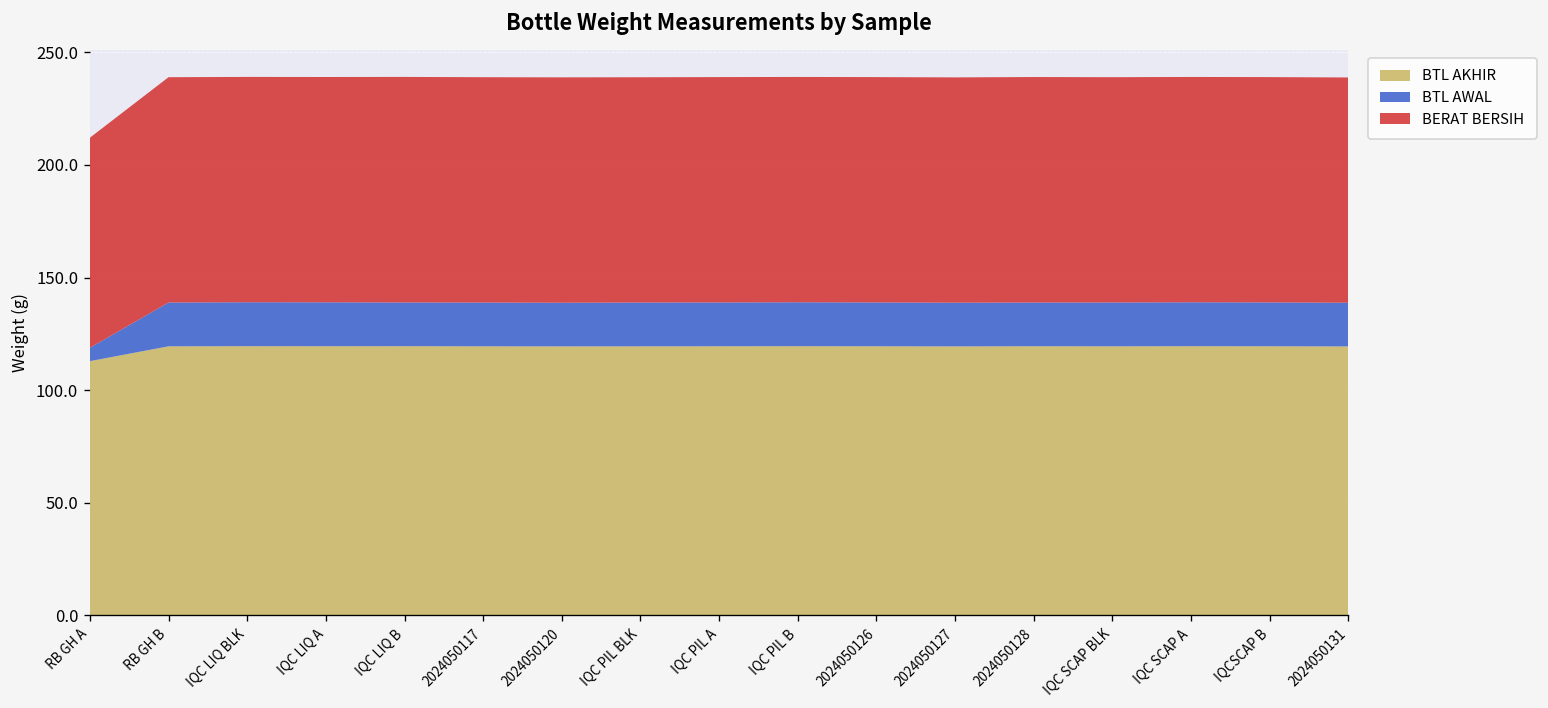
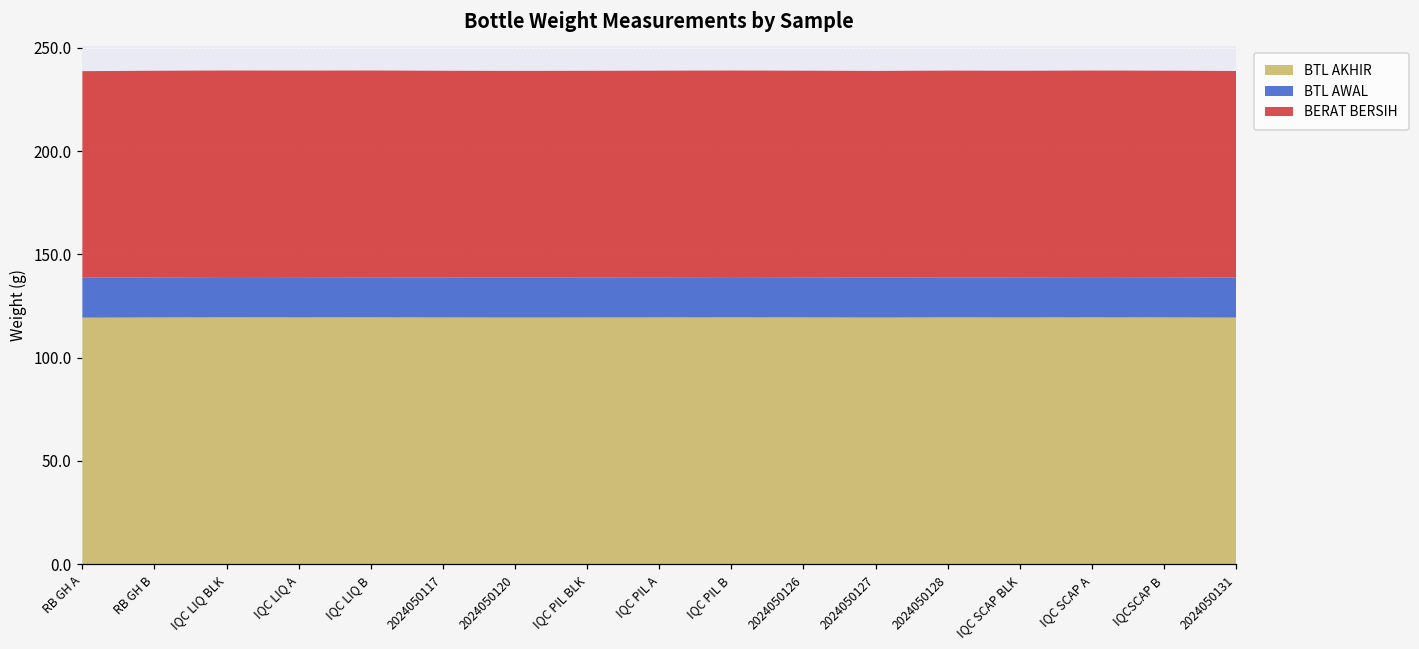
BTL AKHIR, RB GH A: 113 -> 119
BTL AWAL, RB GH A: 6 -> 19
BERAT BERSIH, RB GH A: 93 -> 100
